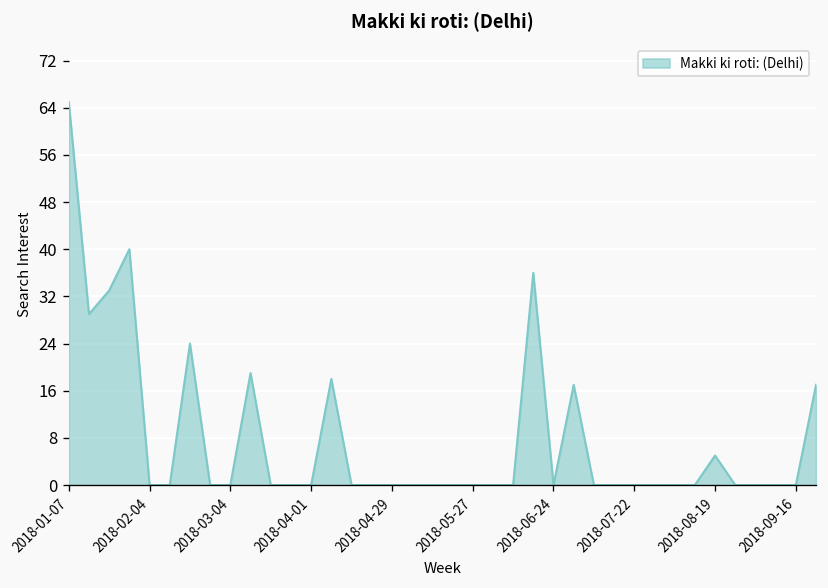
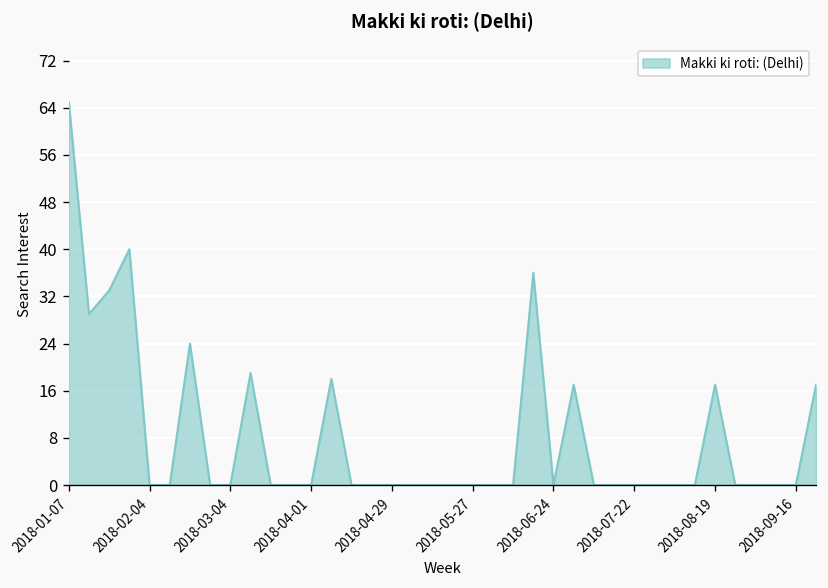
2018-08-19: 5 -> 17
